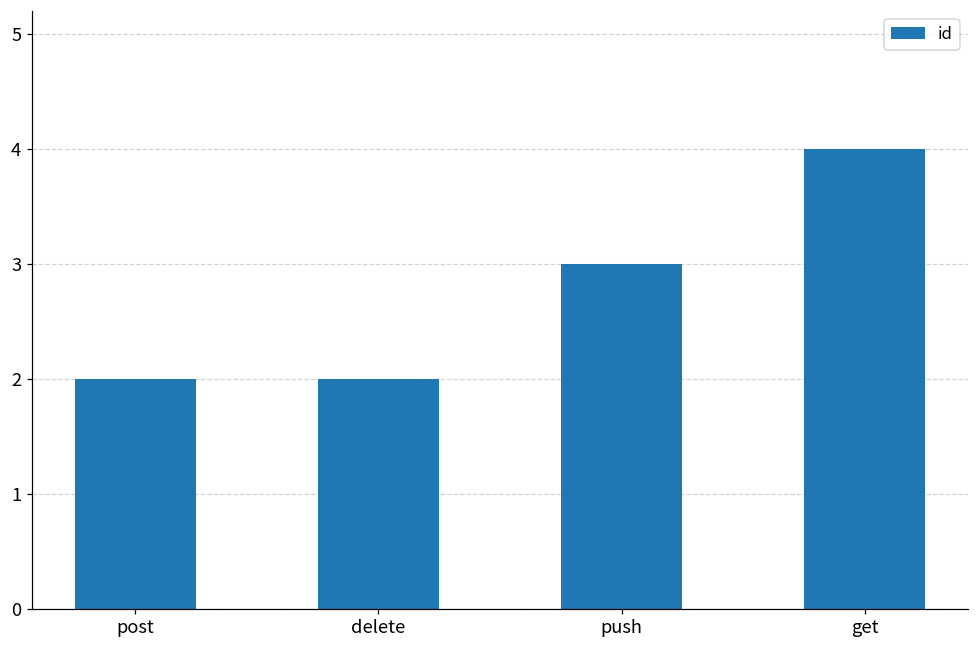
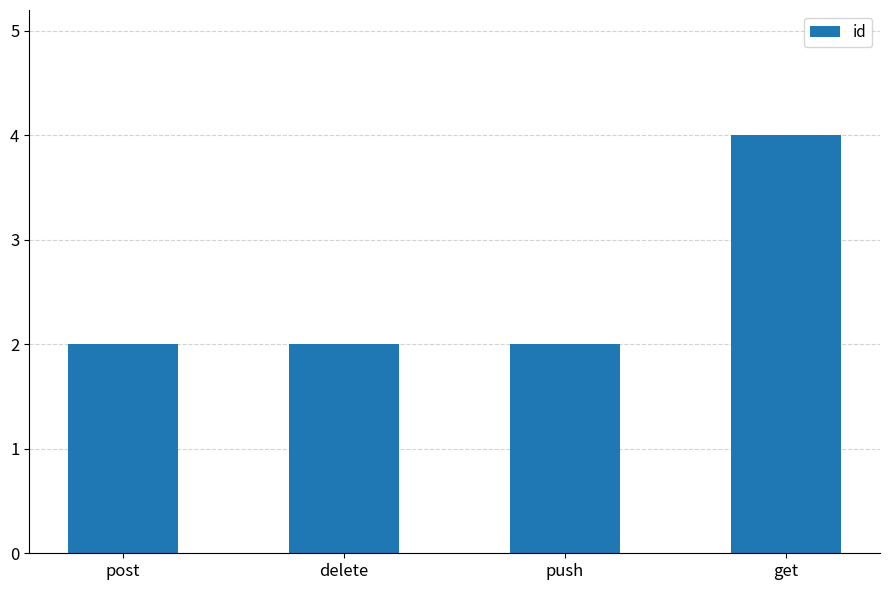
push: 3 -> 2
